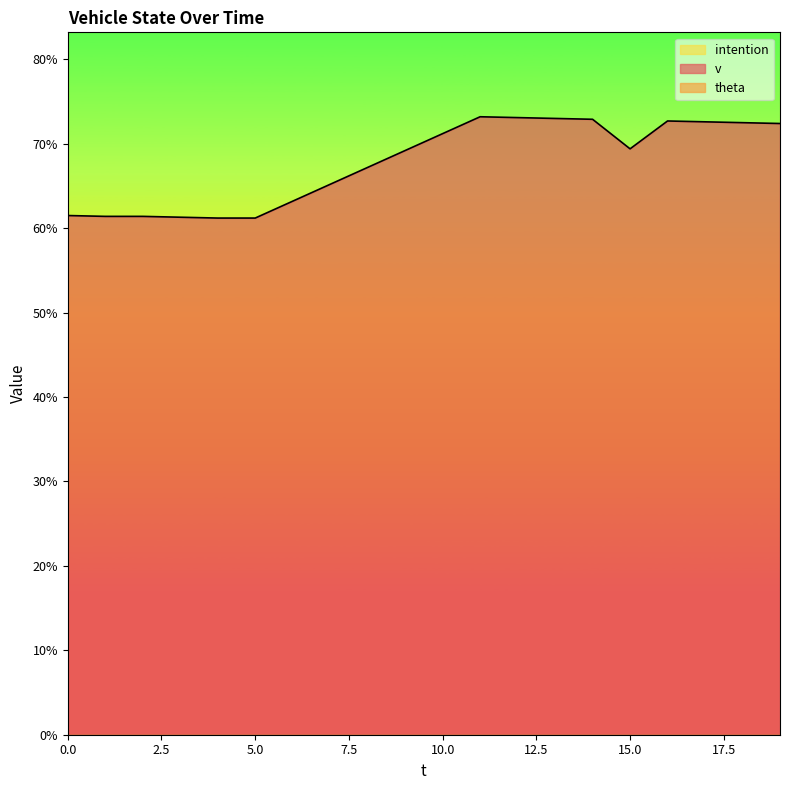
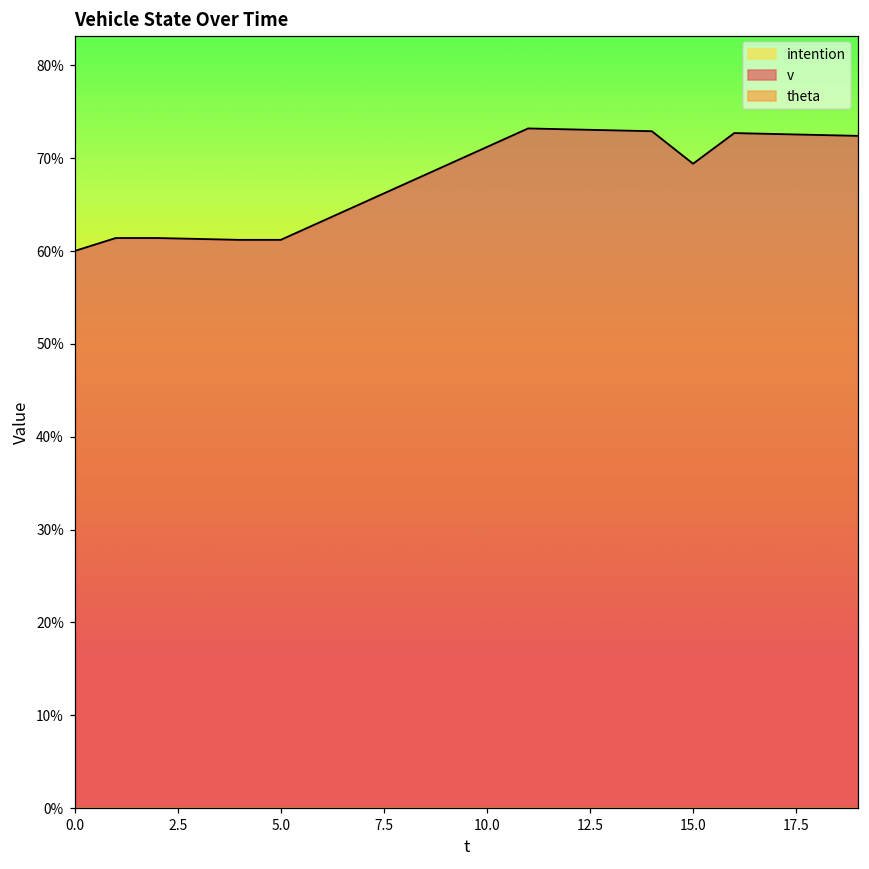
v, 0.0: 62% -> 60%
